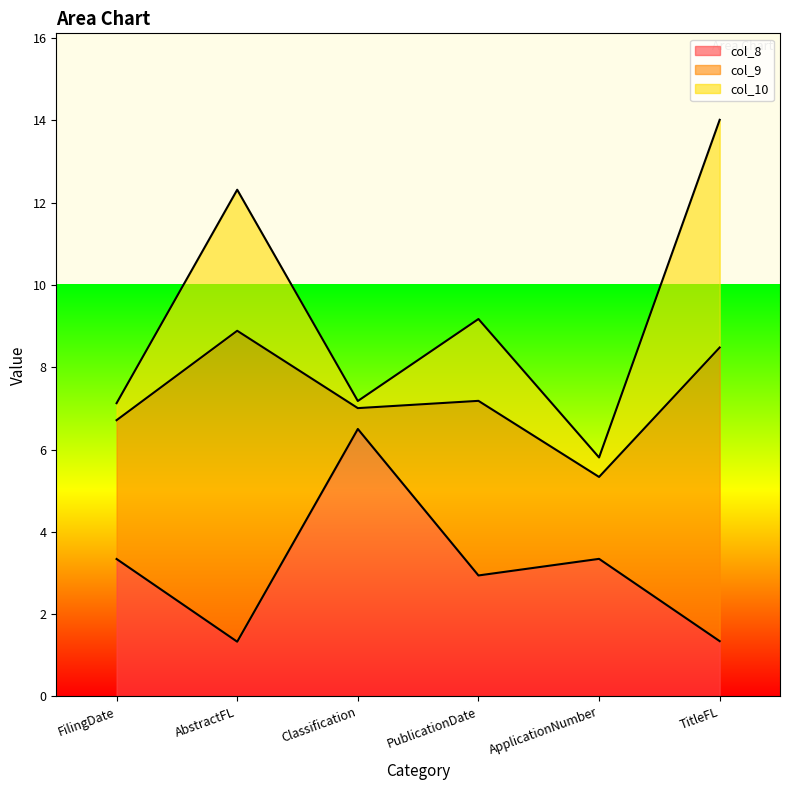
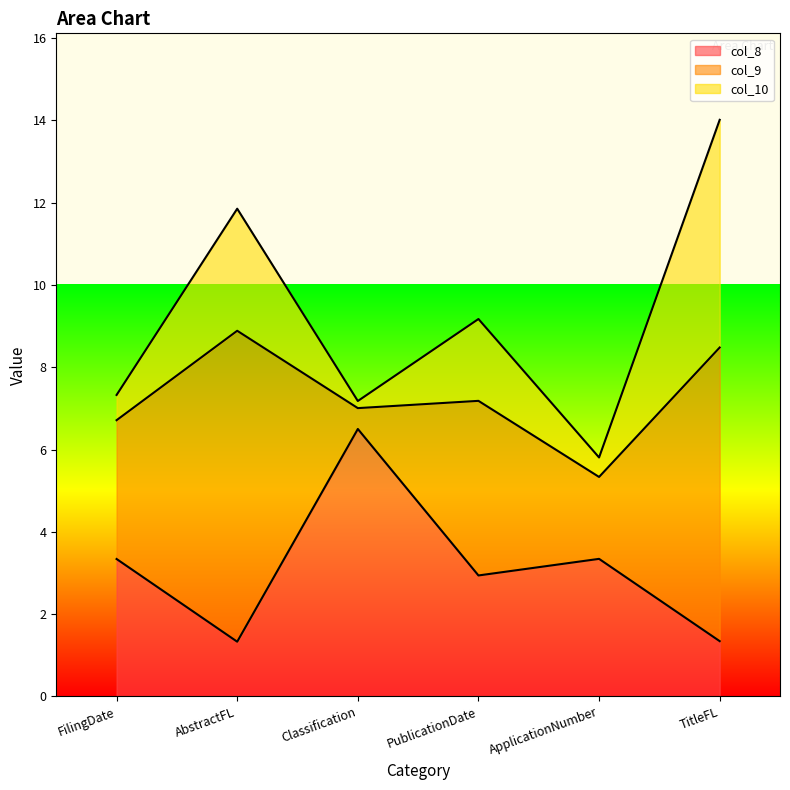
col_10, FilingDate: 0.4 -> 0.6
col_10, AbstractFL: 3.4 -> 3.0
